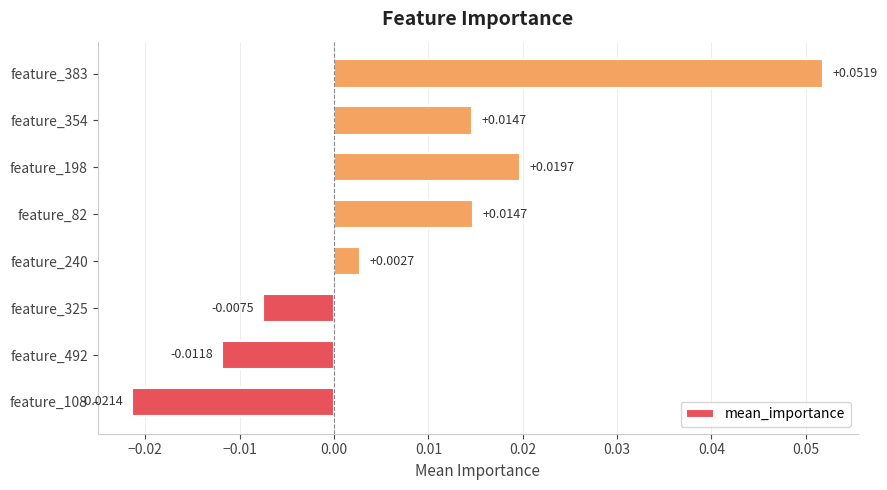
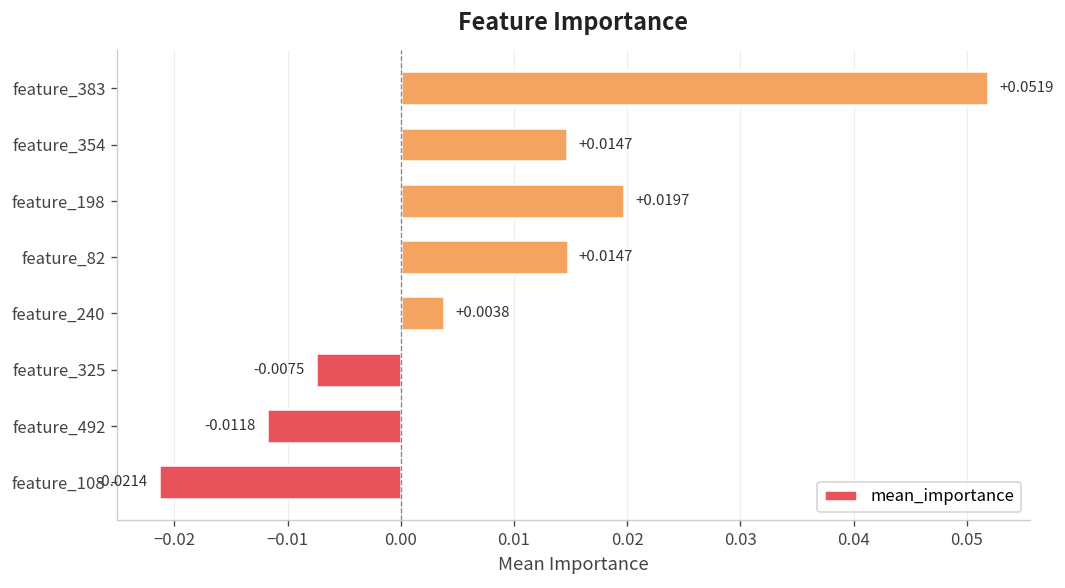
feature_240: +0.0027 -> +0.0038
